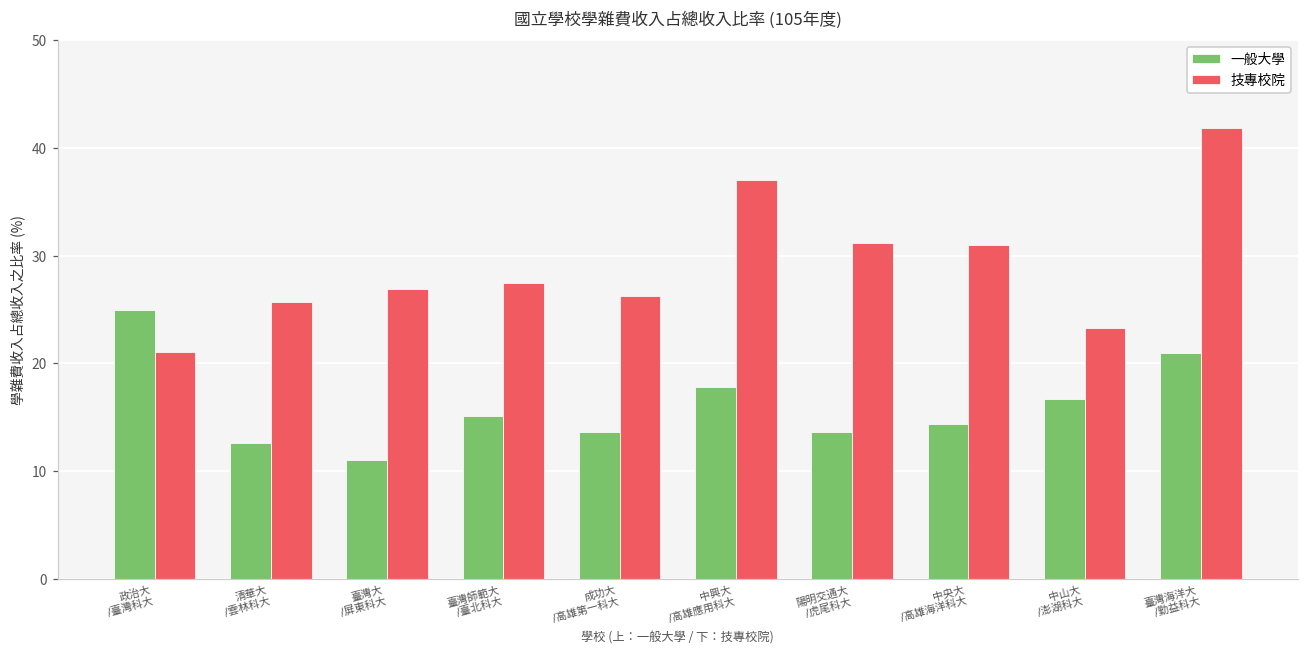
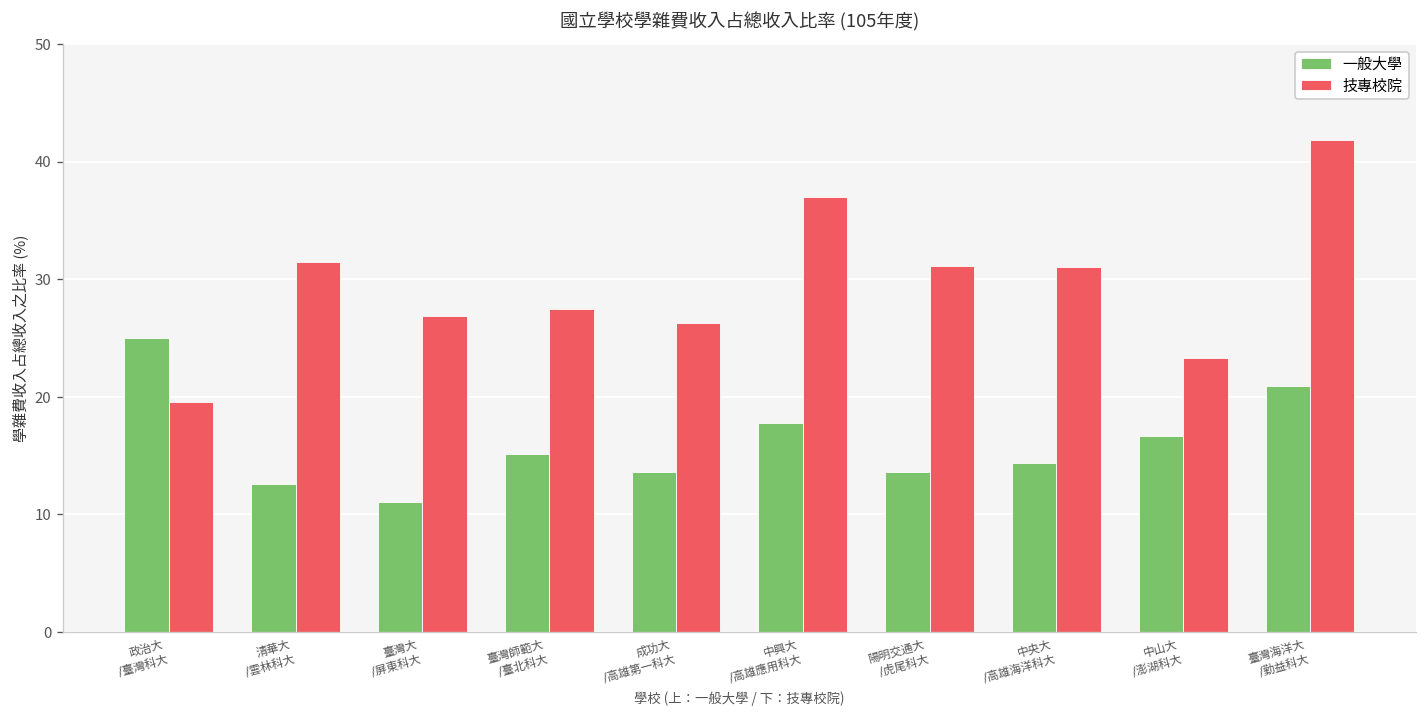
技專校院, 政治大 /臺灣科大: 21 -> 20
技專校院, 清華大 /雲林科大: 26 -> 31
